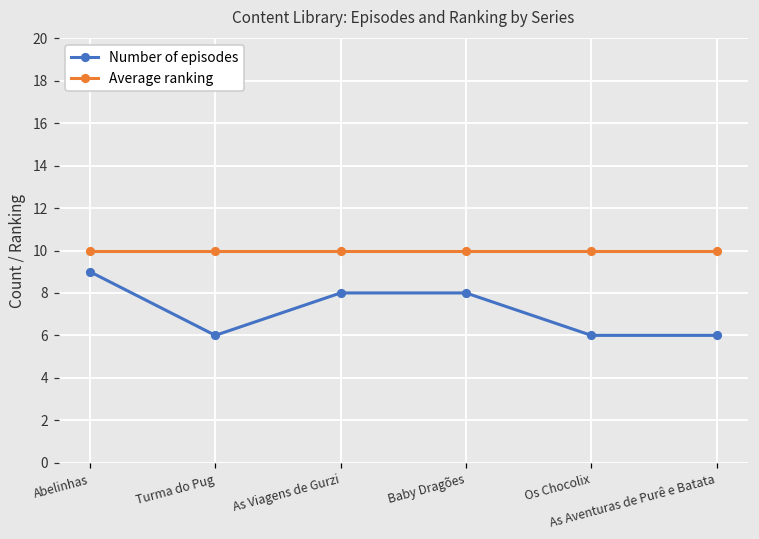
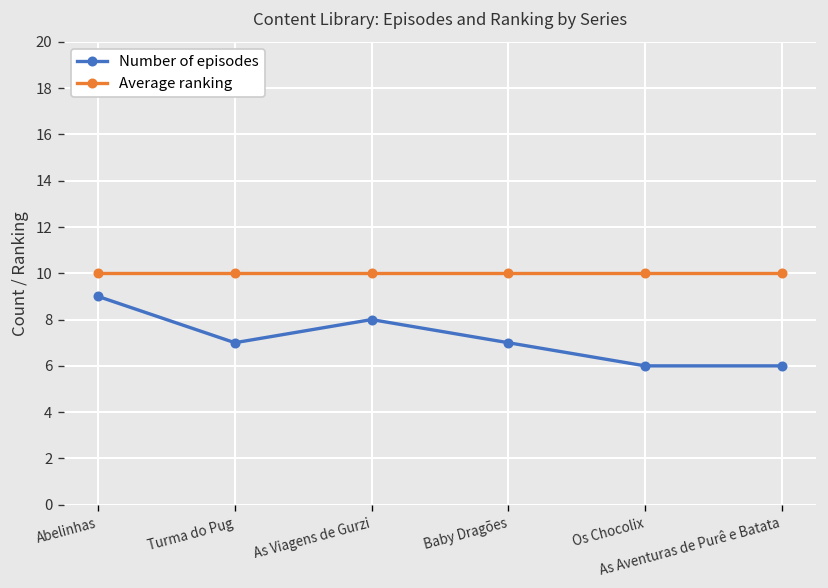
Number of episodes, Turma do Pug: 6 -> 7
Number of episodes, Baby Dragões: 8 -> 7
